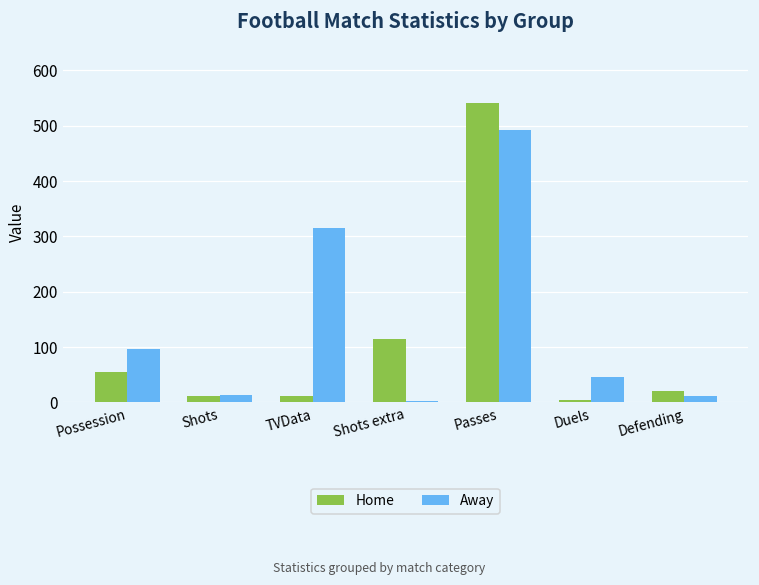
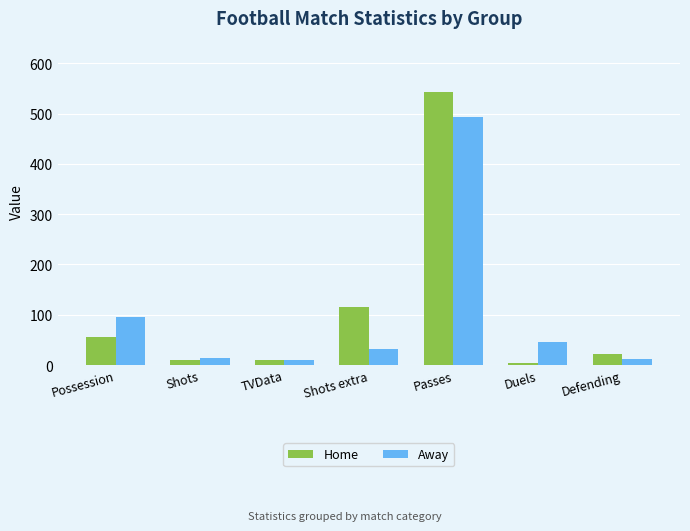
Away, TVData: 320 -> 10
Away, Shots extra: 0 -> 30
